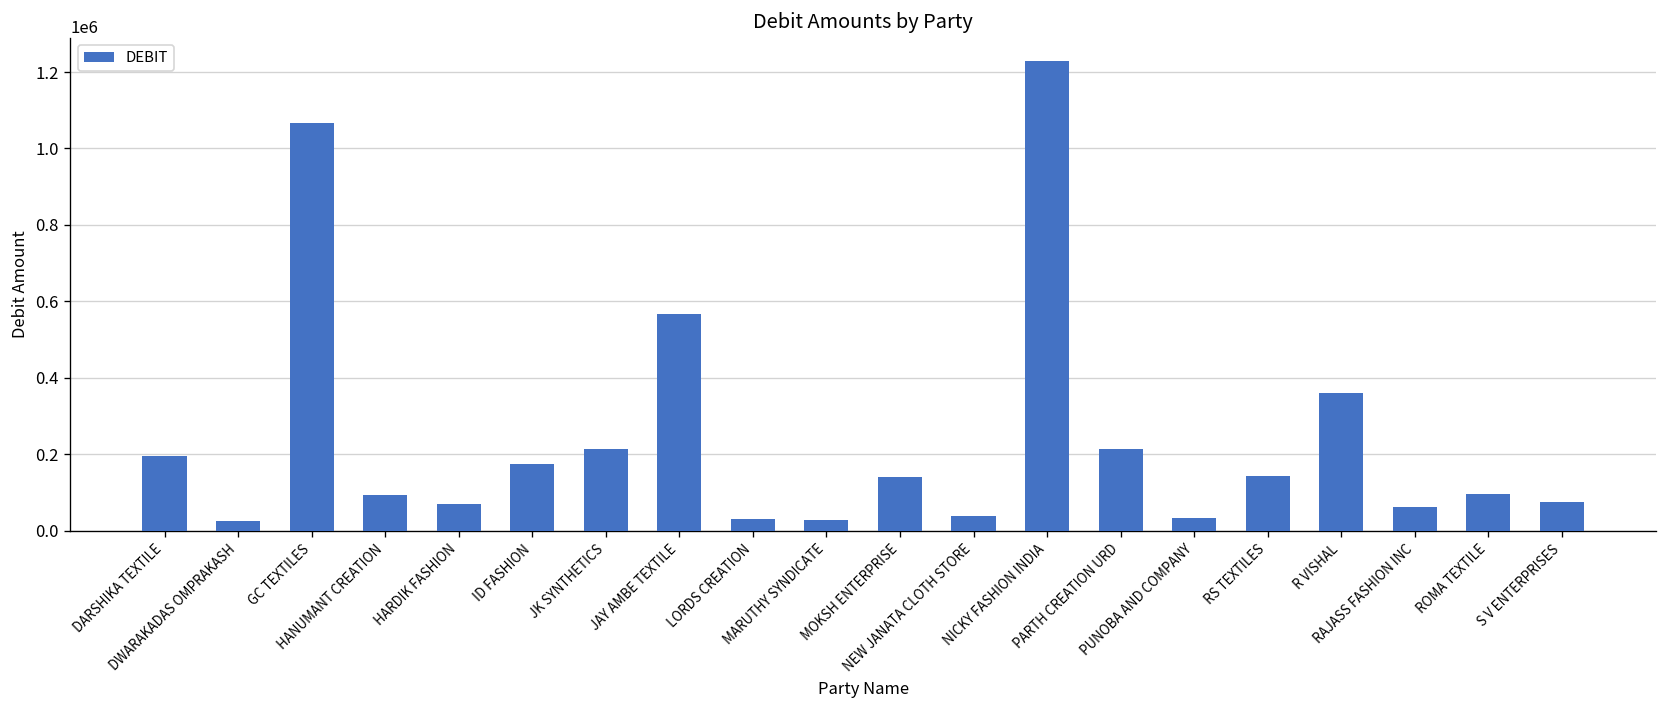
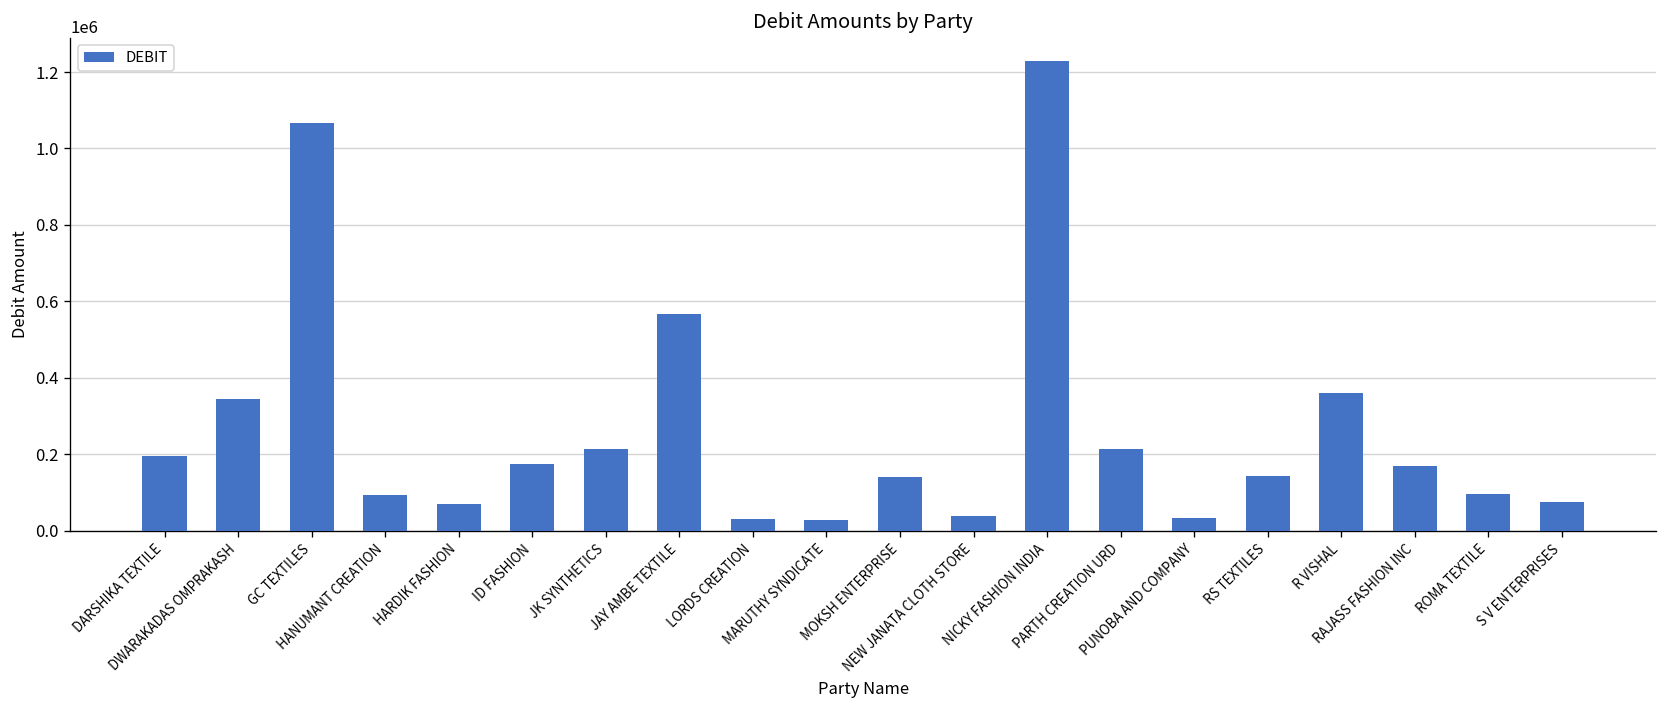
DWARAKADAS OMPRAKASH: 30000 -> 340000
RAJASS FASHION INC: 60000 -> 170000
